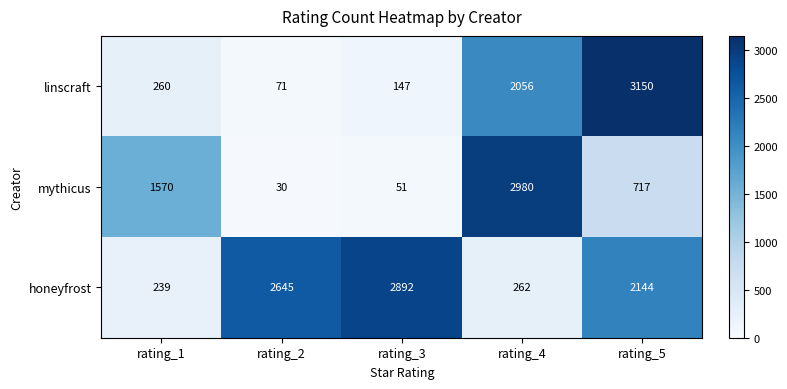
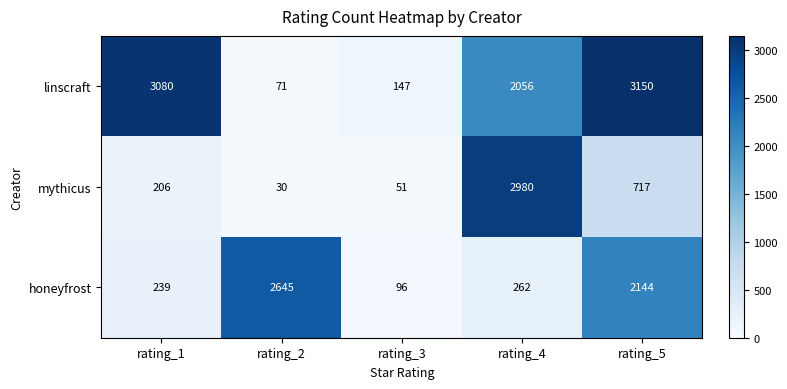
linscraft, rating_1: 260 -> 3080
mythicus, rating_1: 1570 -> 206
honeyfrost, rating_3: 2892 -> 96
